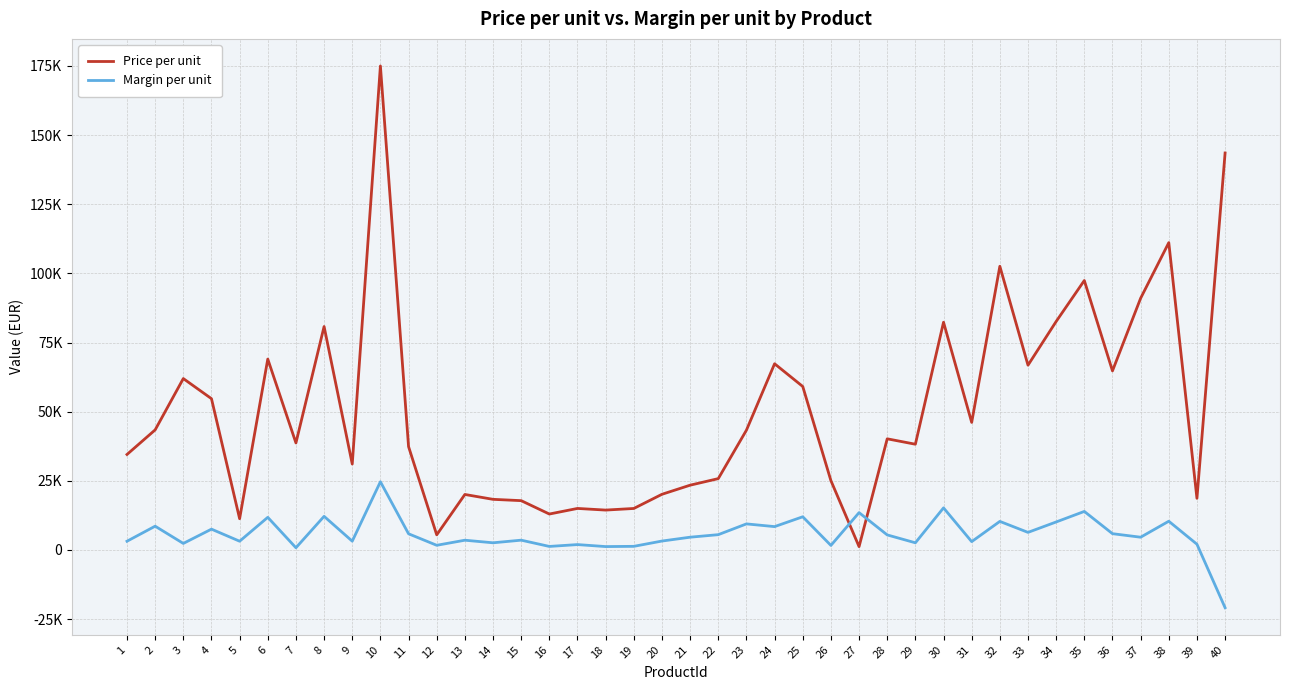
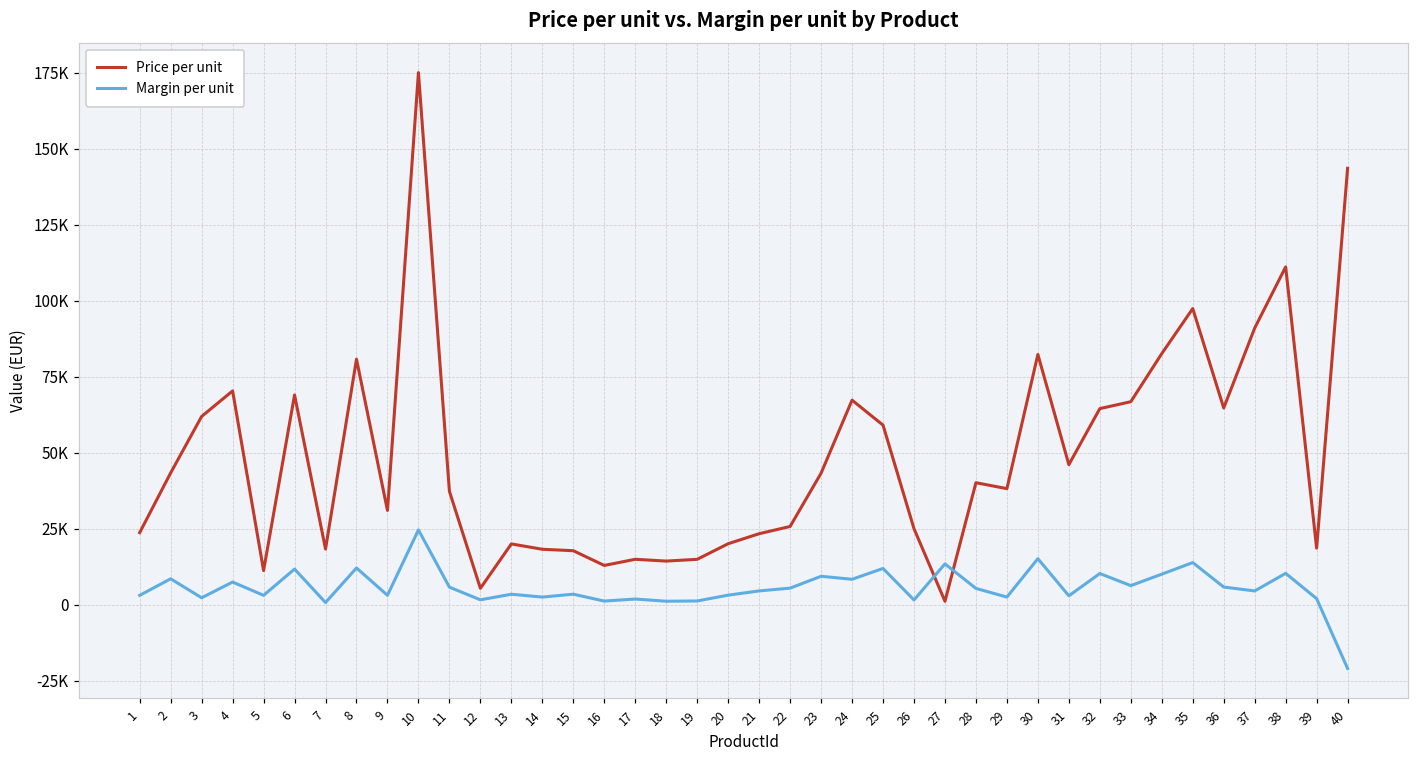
Price per unit, 1: 35000 -> 24000
Price per unit, 4: 55000 -> 70000
Price per unit, 7: 39000 -> 18000
Price per unit, 32: 103000 -> 65000
